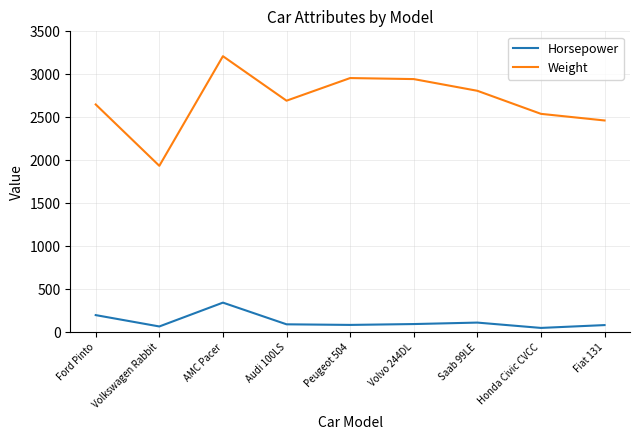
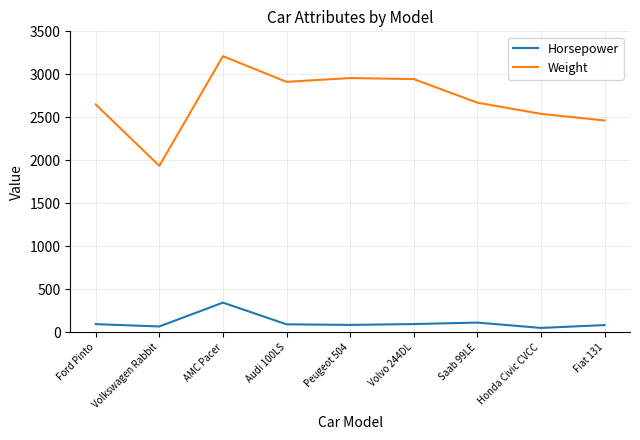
Horsepower, Ford Pinto: 200 -> 100
Weight, Audi 100LS: 2700 -> 2900
Weight, Saab 99LE: 2800 -> 2700
